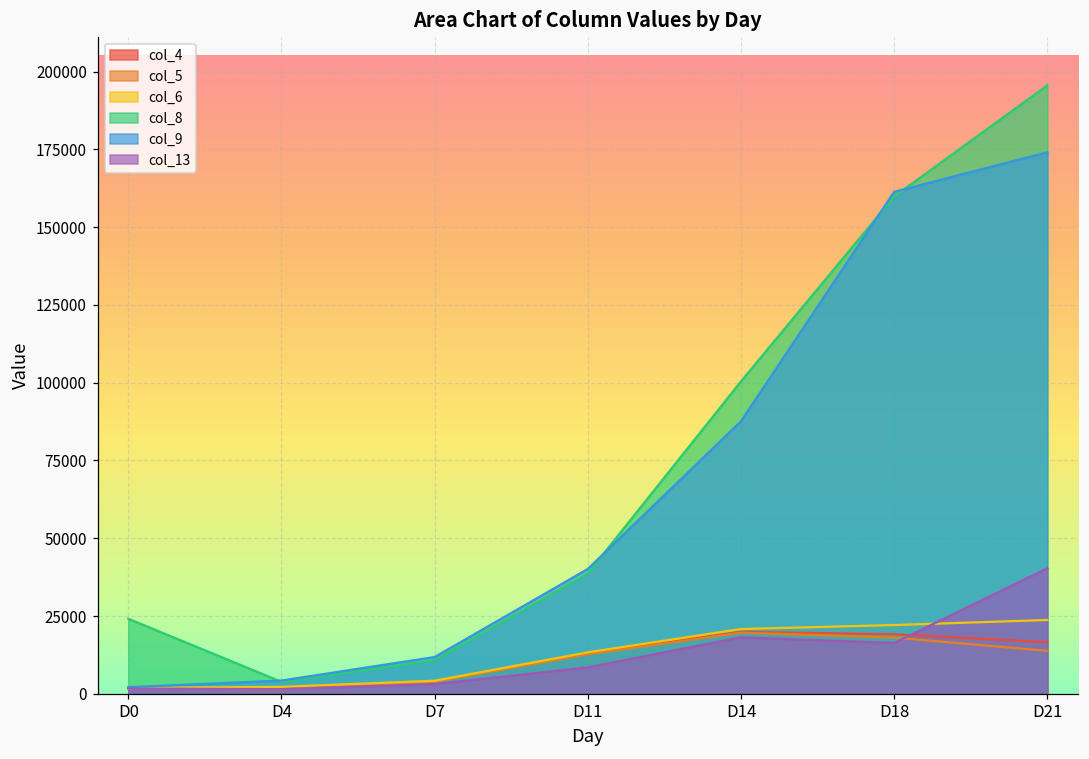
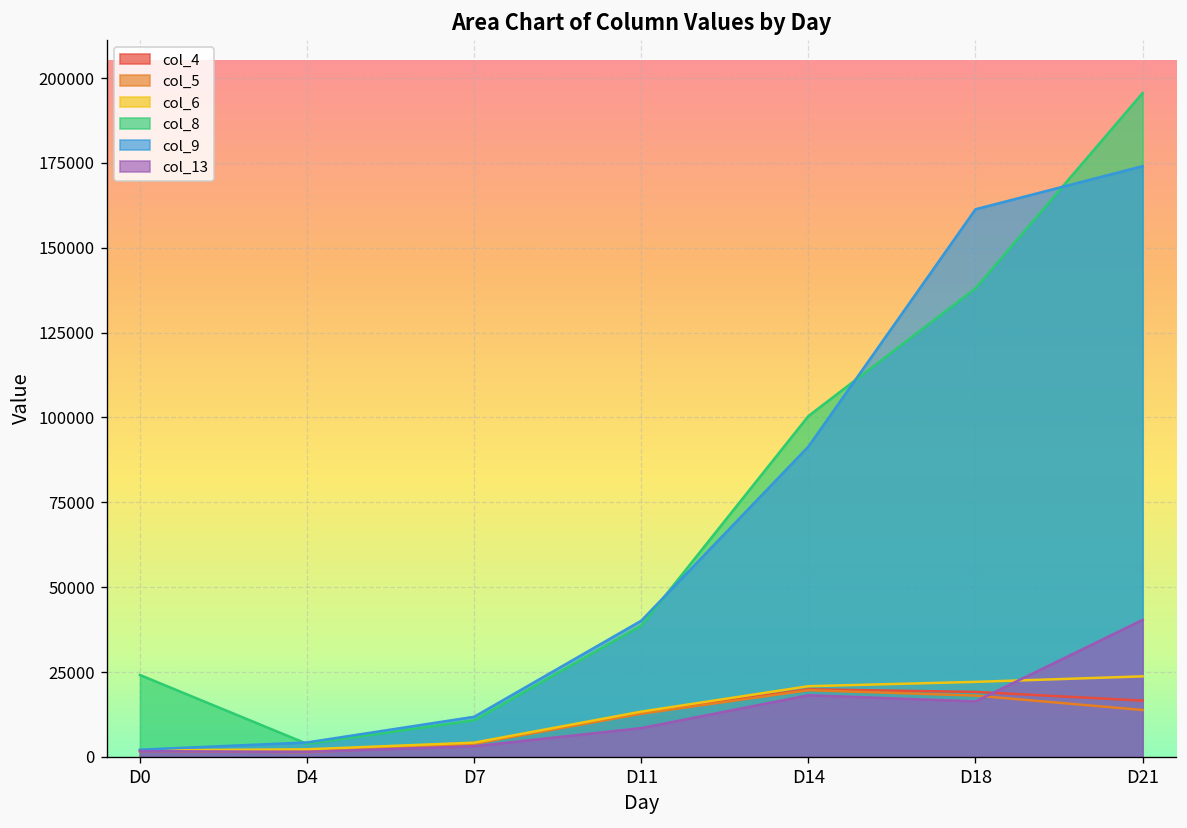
col_9, D14: 88000 -> 91000
col_8, D18: 160000 -> 138000
